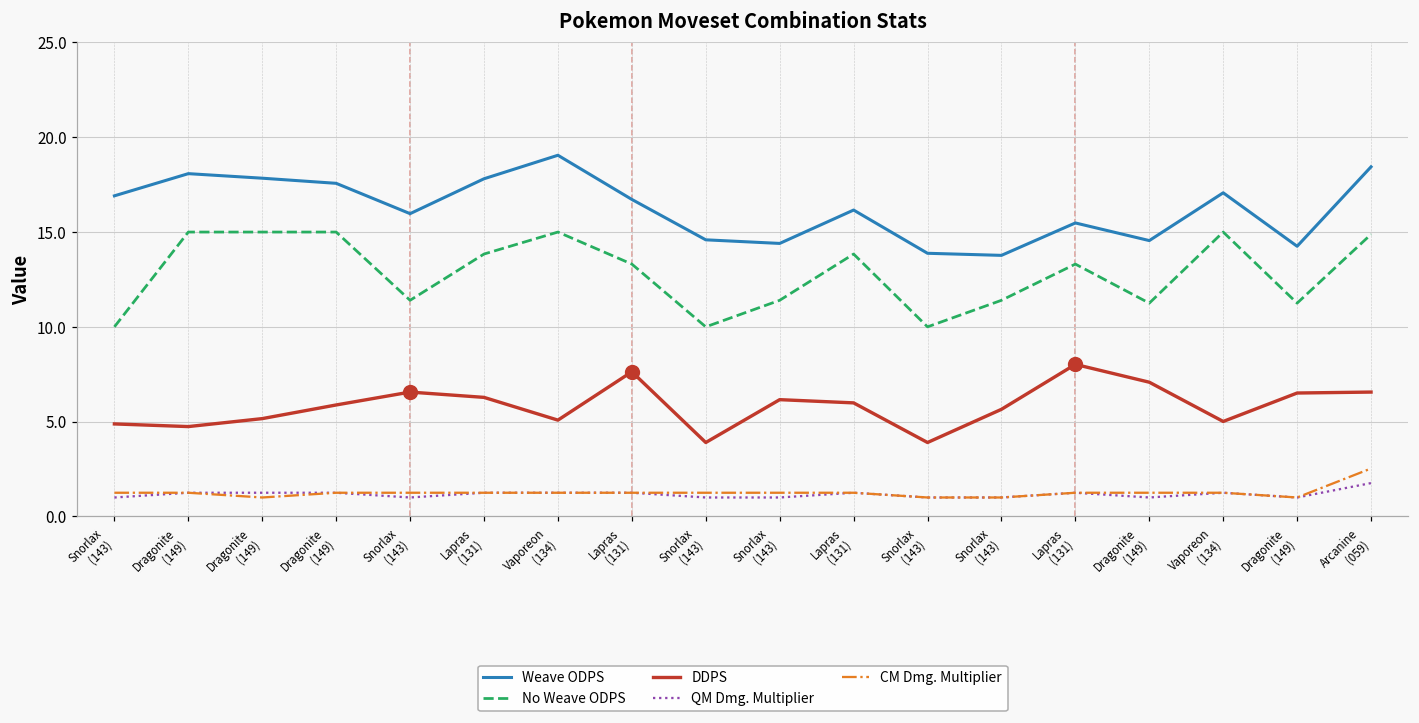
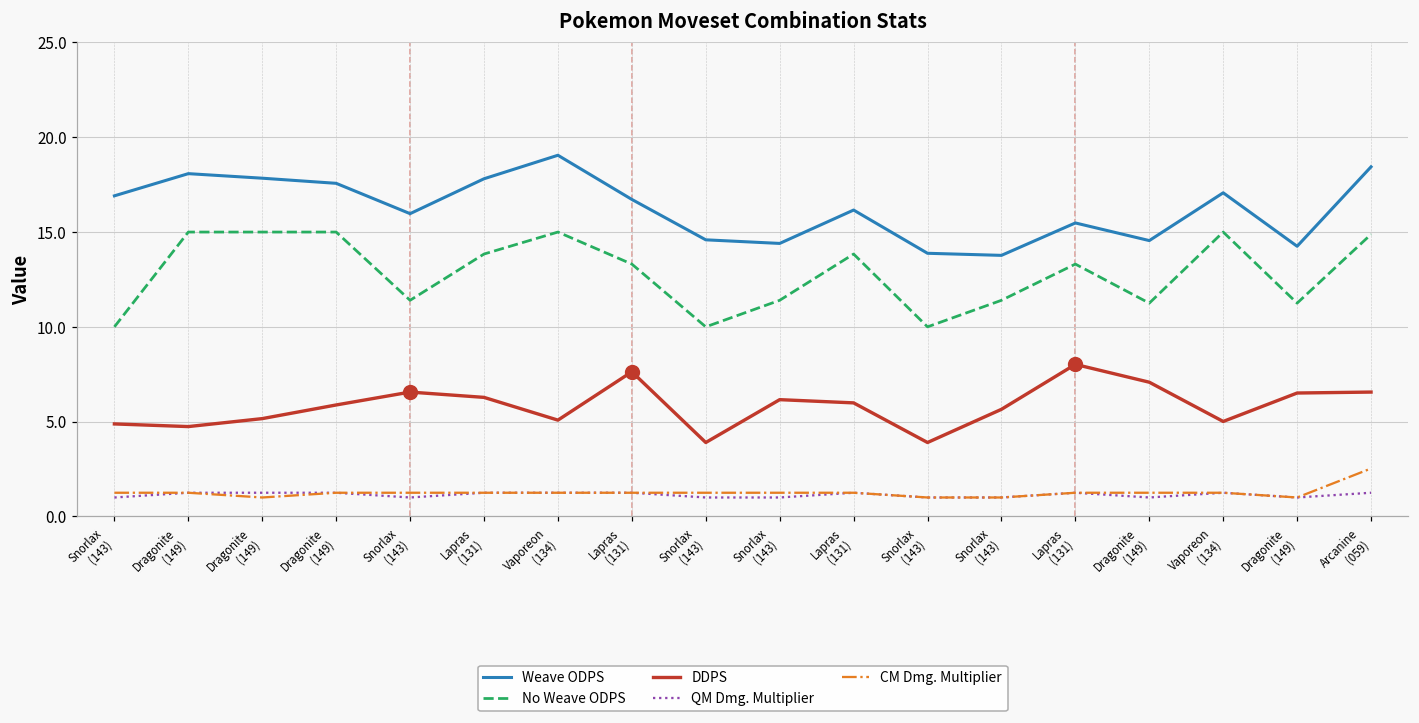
QM Dmg. Multiplier, Arcanine (059): 1.8 -> 1.3
